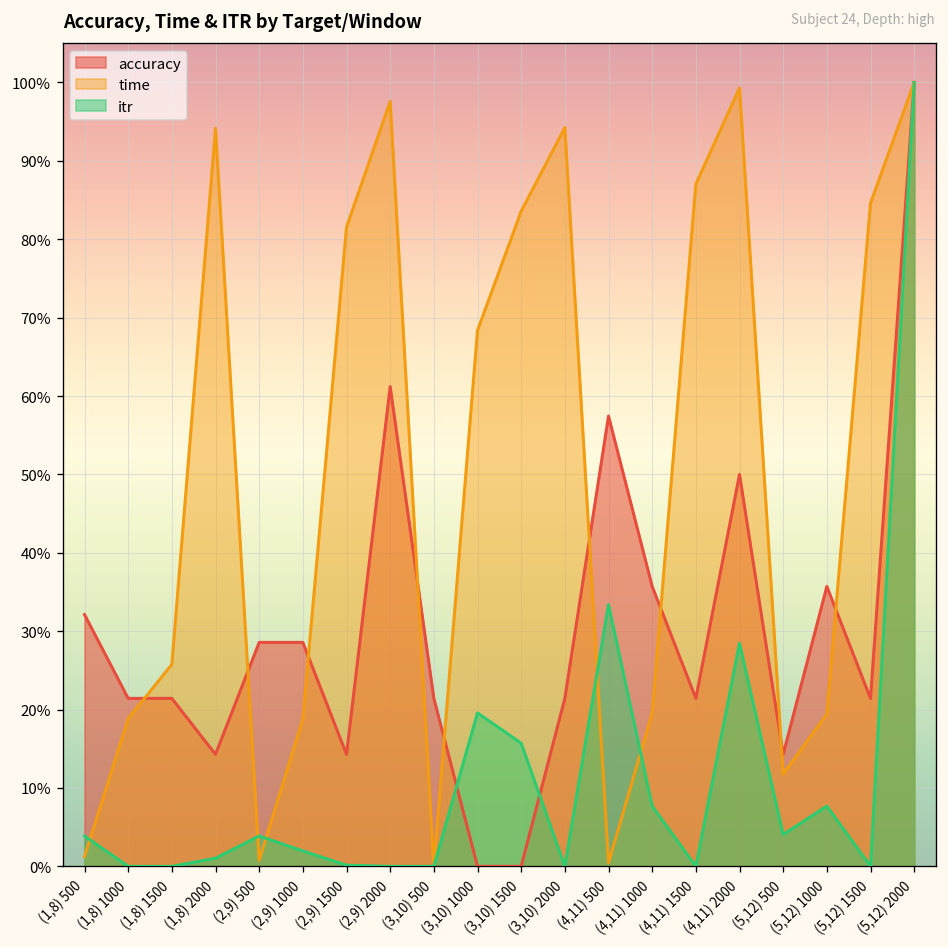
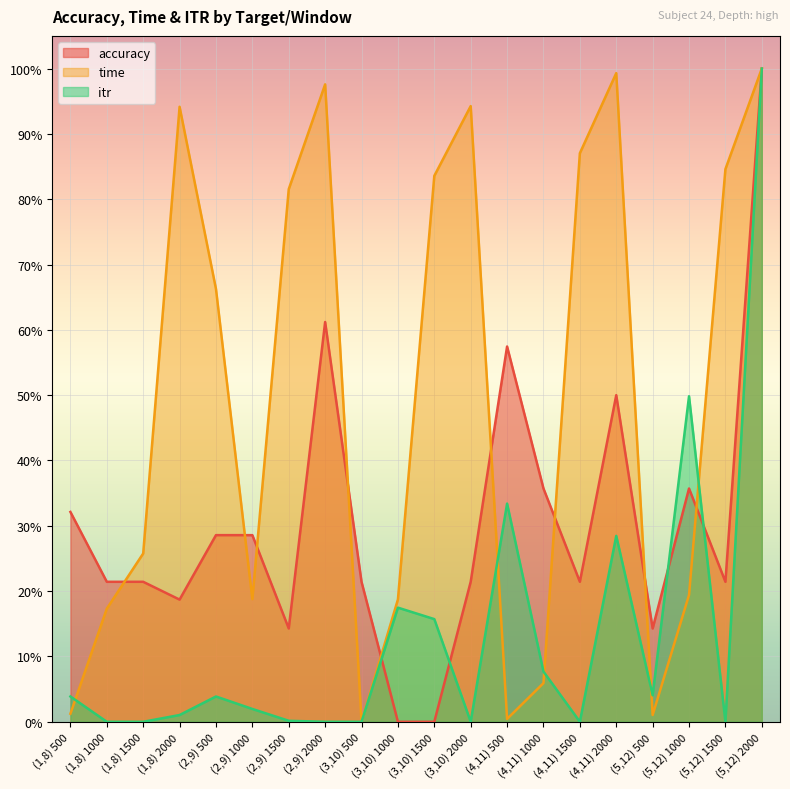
time, (1,8) 1000: 19% -> 17%
accuracy, (1,8) 2000: 14% -> 19%
time, (2,9) 500: 1% -> 66%
time, (3,10) 1000: 68% -> 19%
itr, (3,10) 1000: 20% -> 17%
time, (4,11) 1000: 20% -> 6%
time, (5,12) 500: 12% -> 1%
itr, (5,12) 1000: 8% -> 50%
